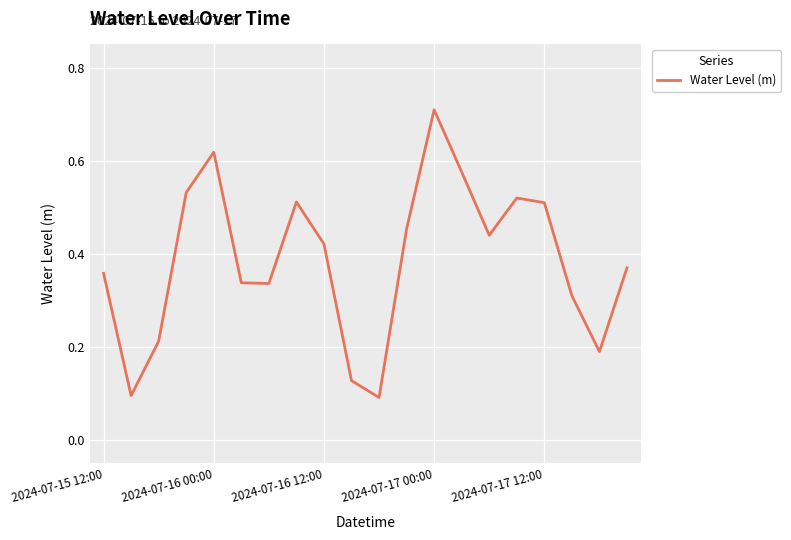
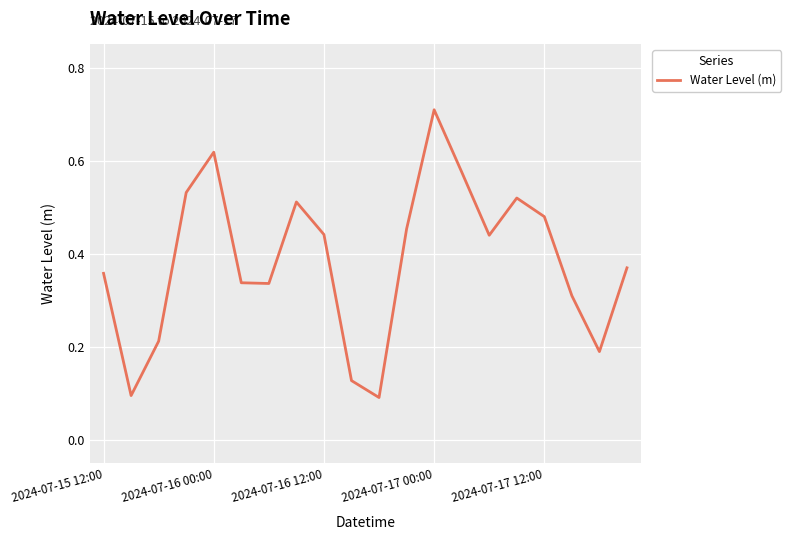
2024-07-16 12:00: 0.42 -> 0.44
2024-07-17 12:00: 0.51 -> 0.48
